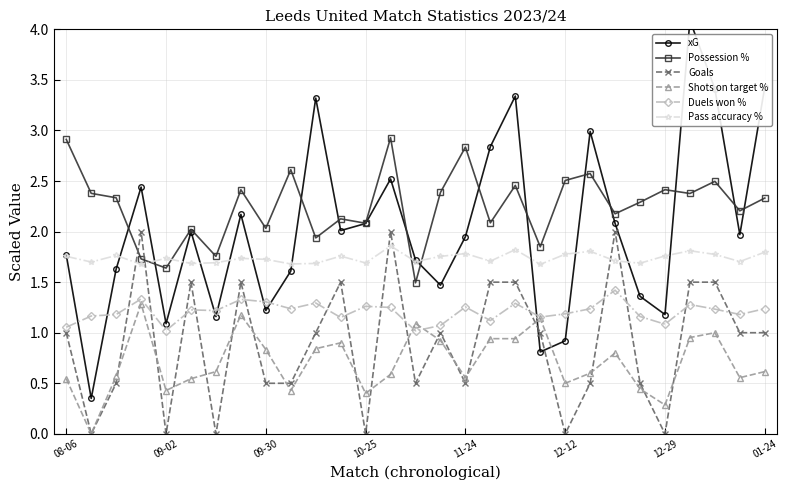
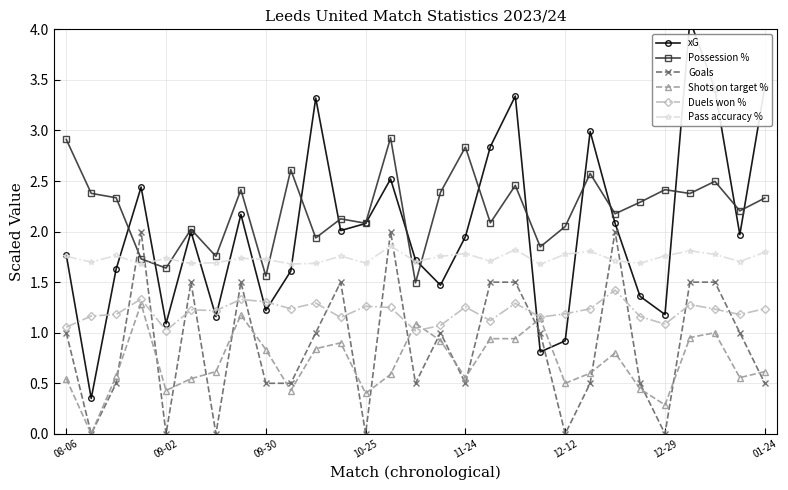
Possession %, 09-30: 2.03 -> 1.56
Possession %, 12-12: 2.51 -> 2.05
Goals, 01-24: 1.00 -> 0.50
